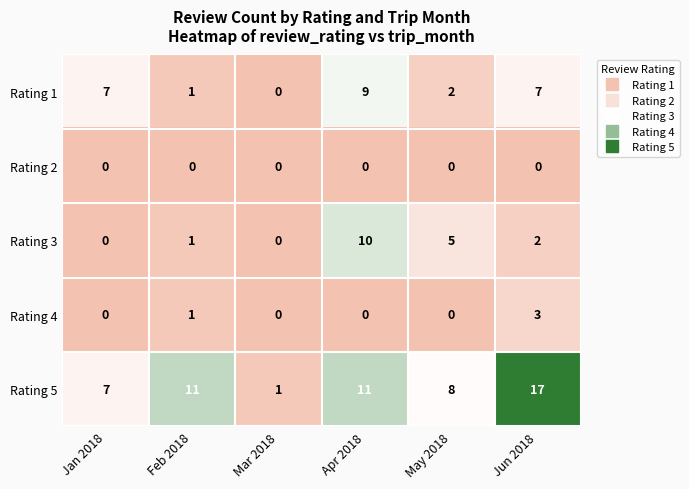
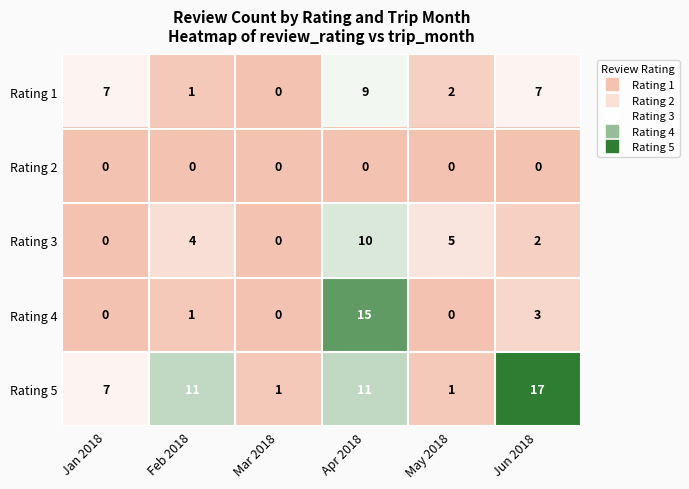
Rating 3, Feb 2018: 1 -> 4
Rating 4, Apr 2018: 0 -> 15
Rating 5, May 2018: 8 -> 1
